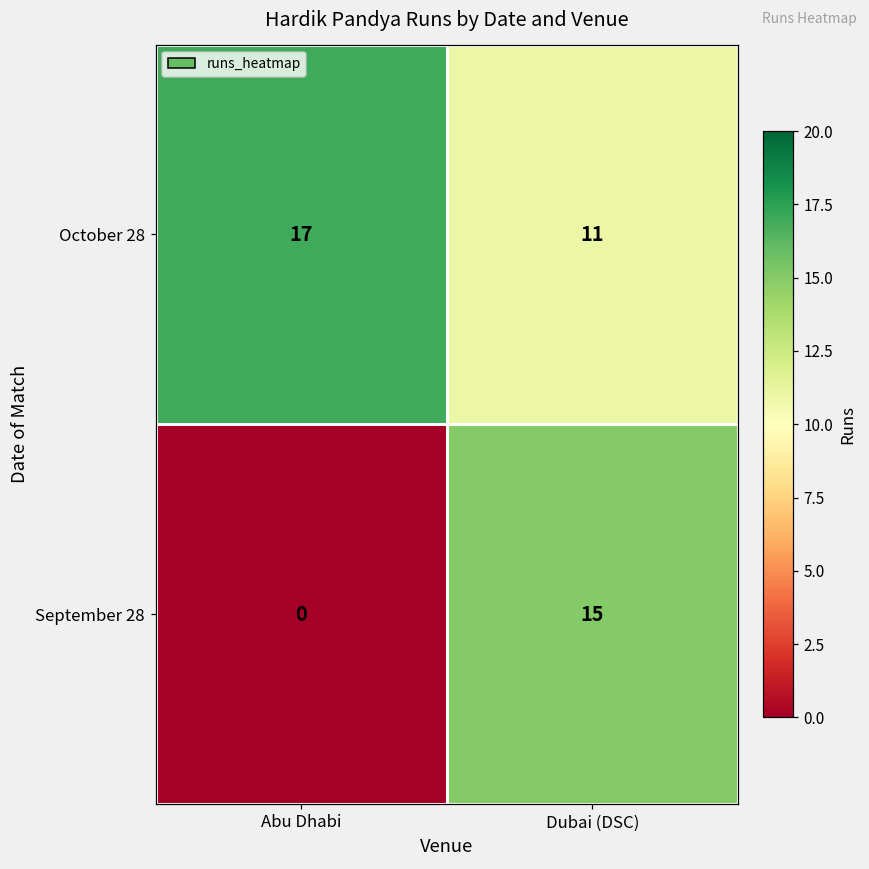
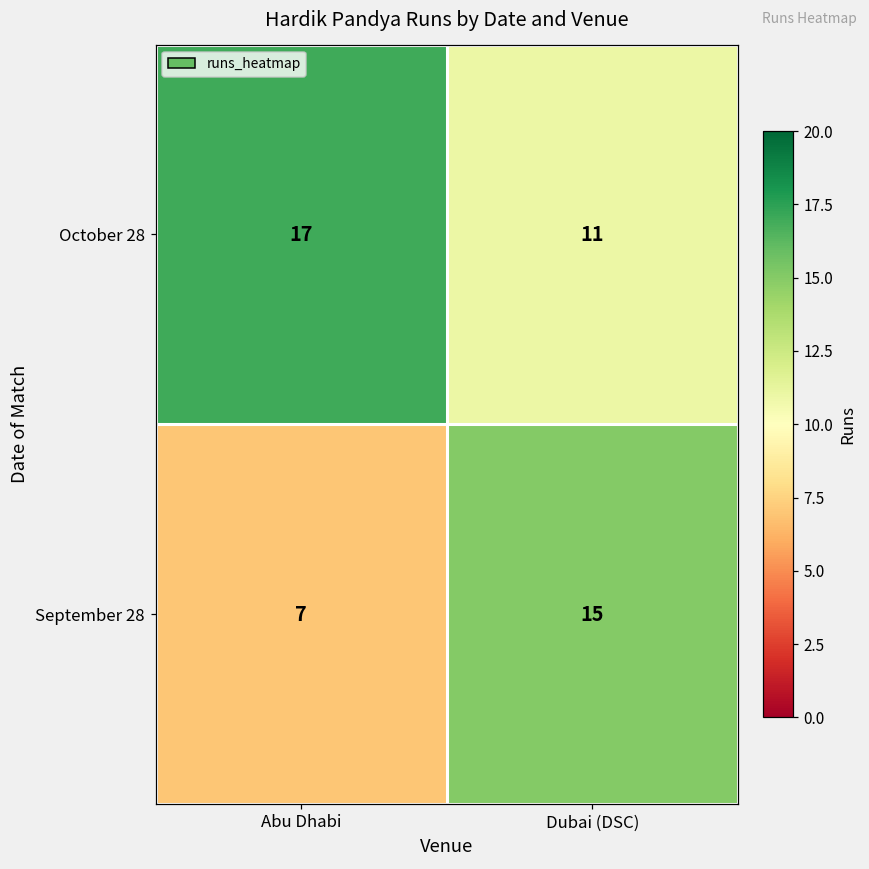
September 28, Abu Dhabi: 0 -> 7
